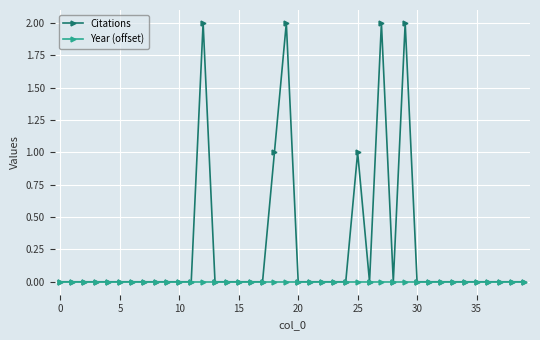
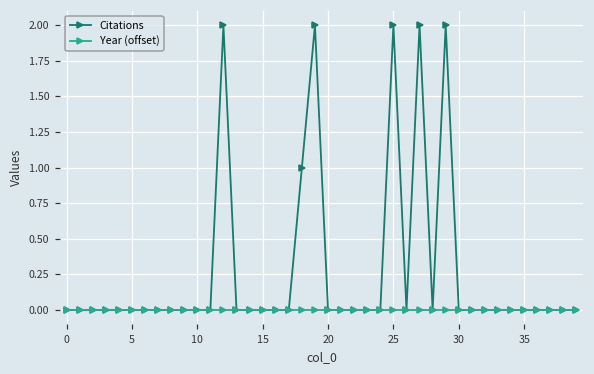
Citations, 25: 1 -> 2
